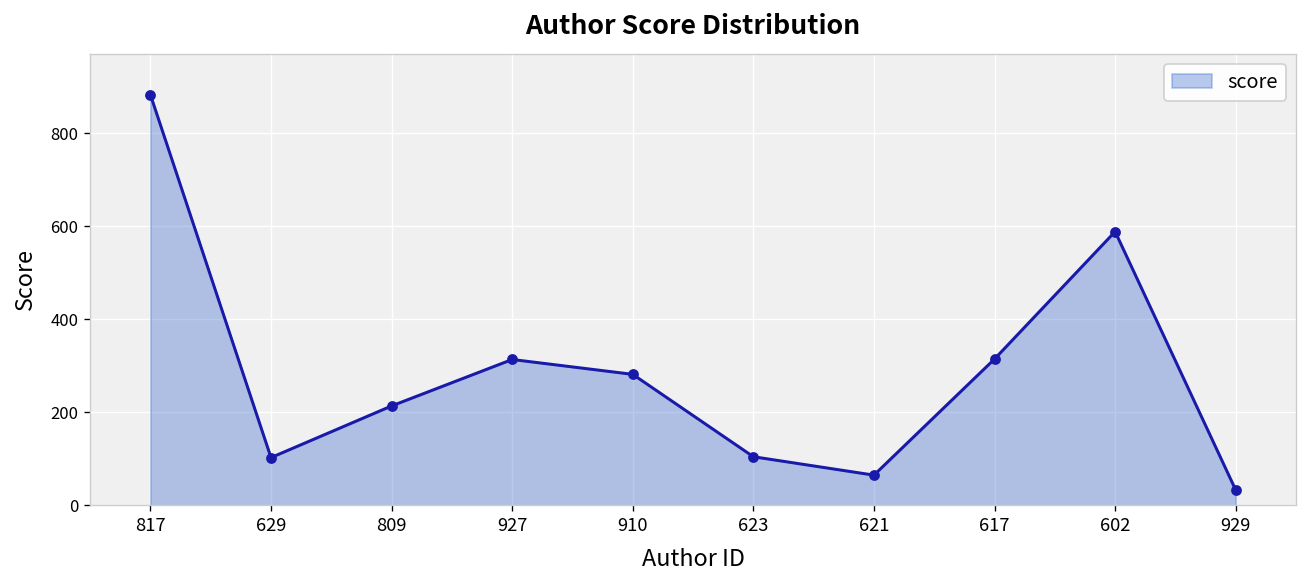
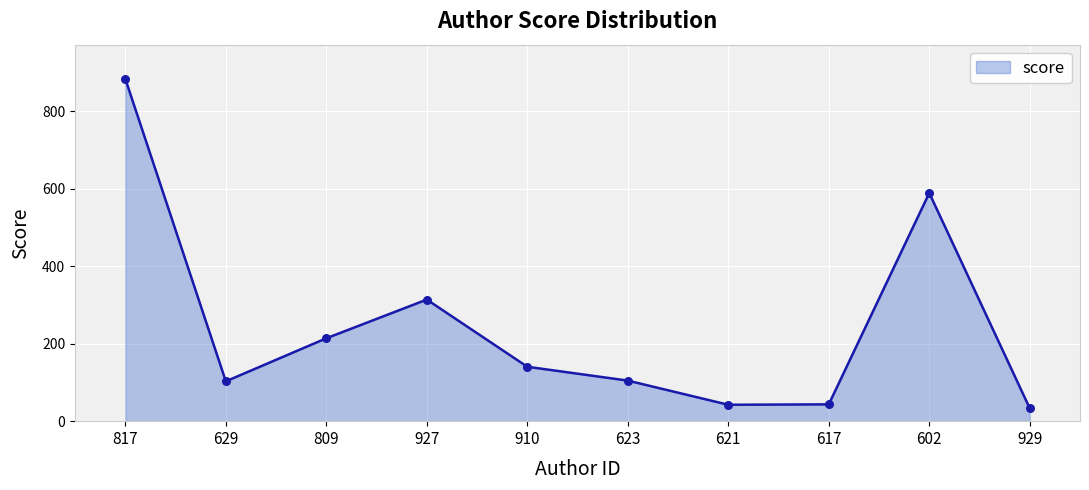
910: 280 -> 140
621: 70 -> 40
617: 310 -> 40
